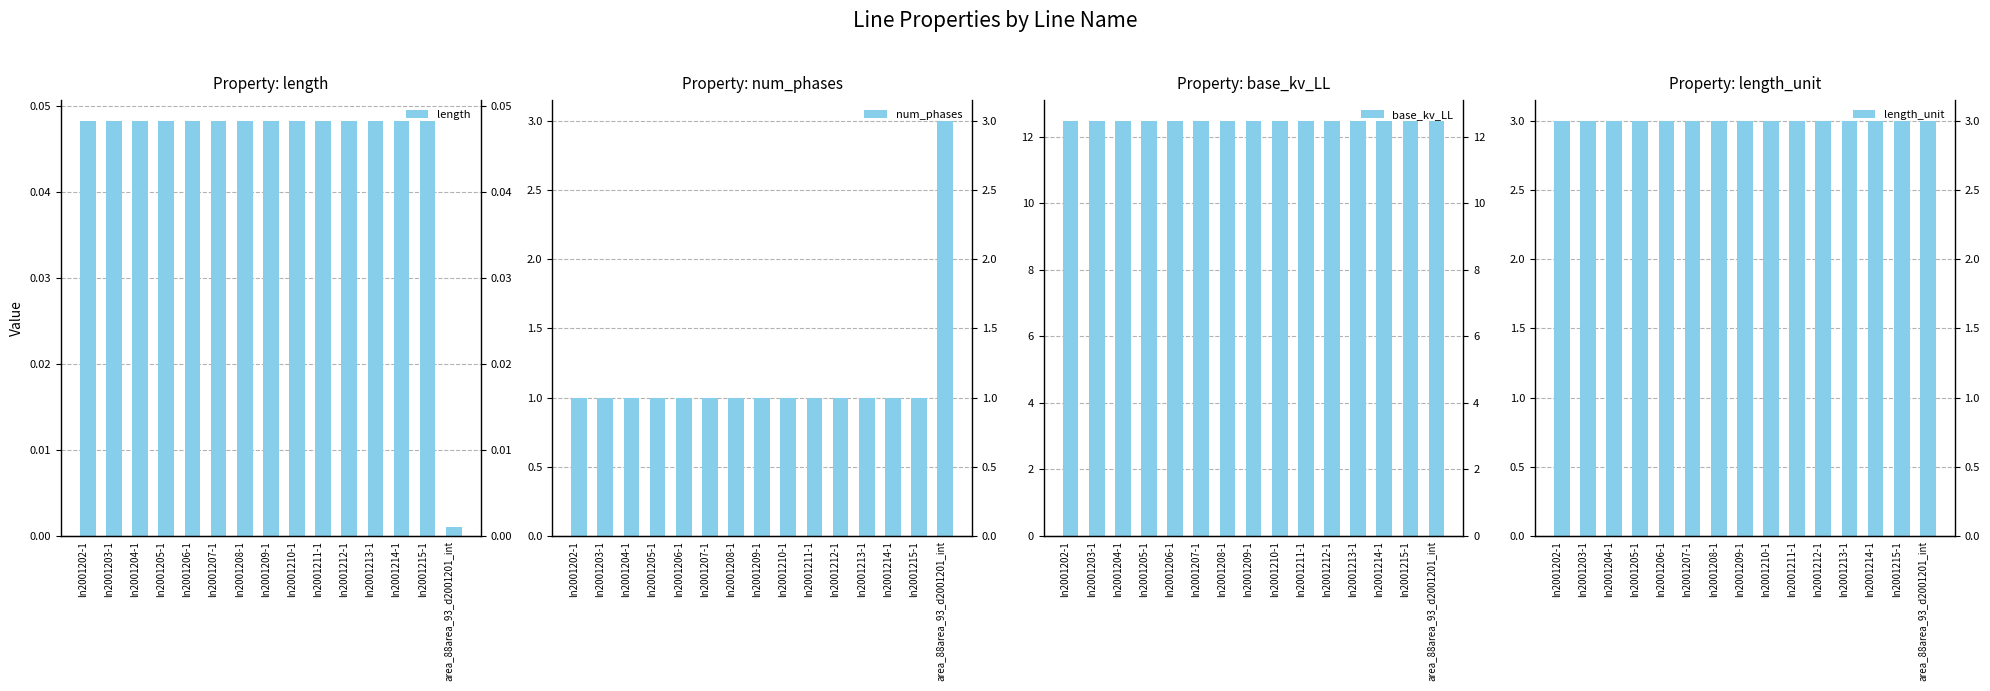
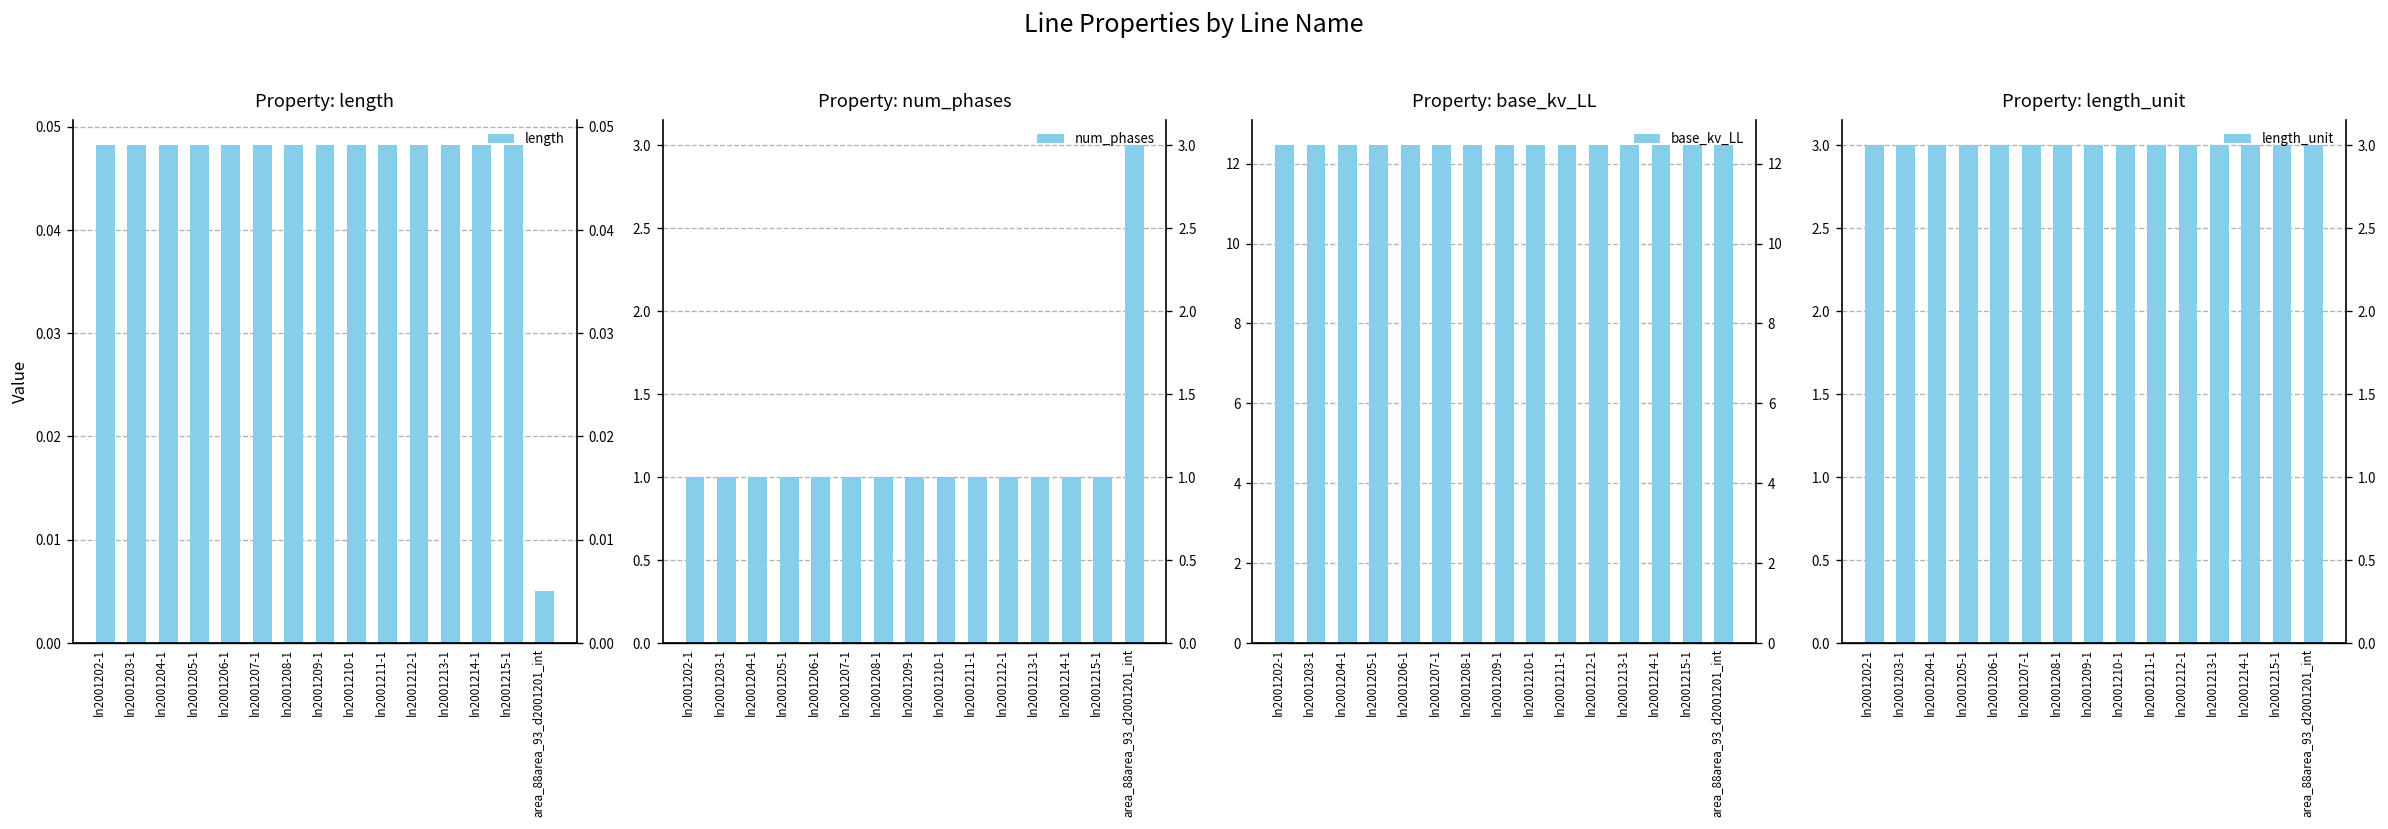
Property: length, area_88area_93_d2001201_int: 0.001 -> 0.005
